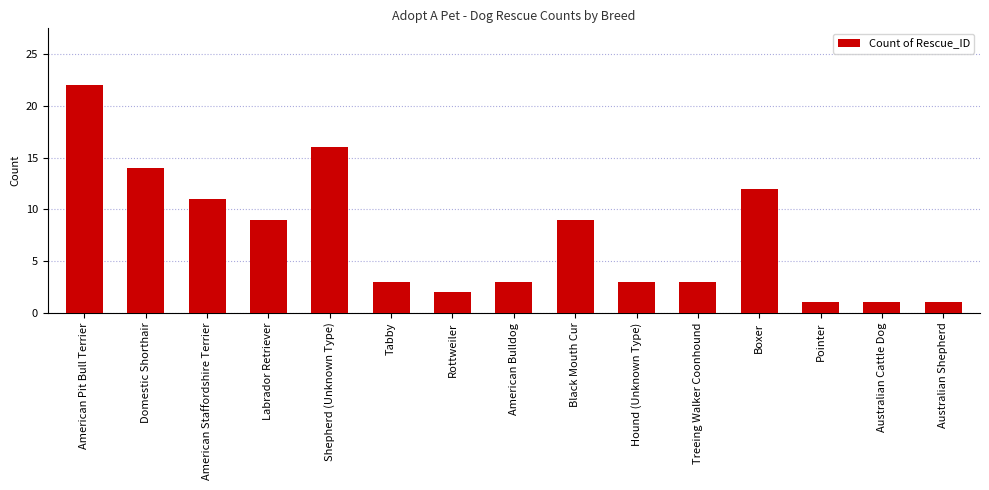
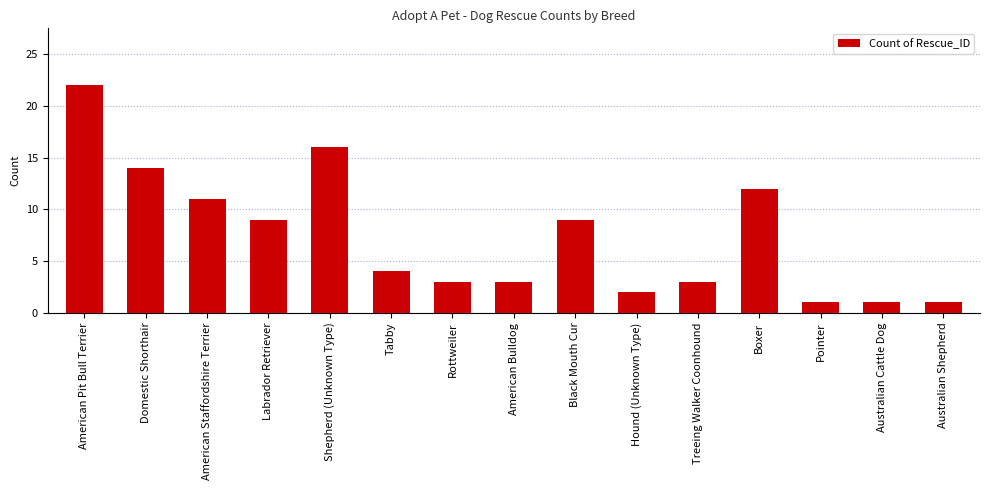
Tabby: 3 -> 4
Rottweiler: 2 -> 3
Hound (Unknown Type): 3 -> 2
